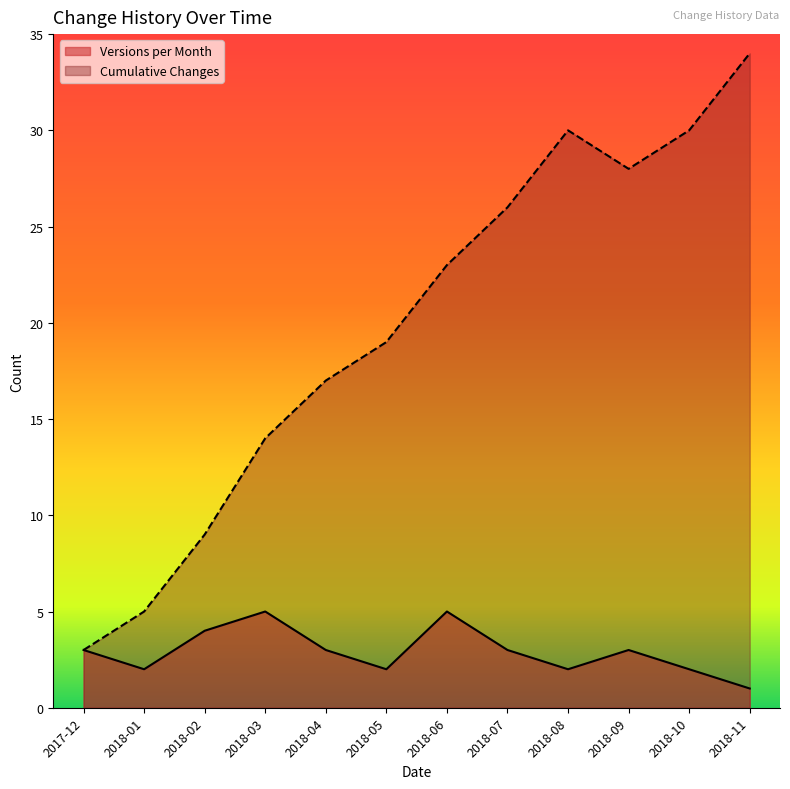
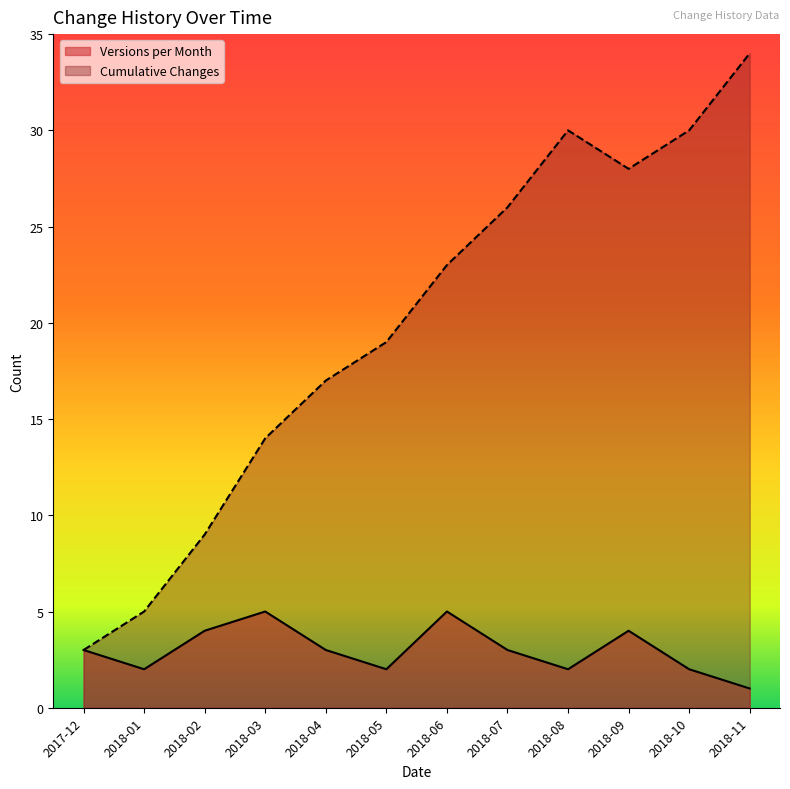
Versions per Month, 2018-09: 3 -> 4
